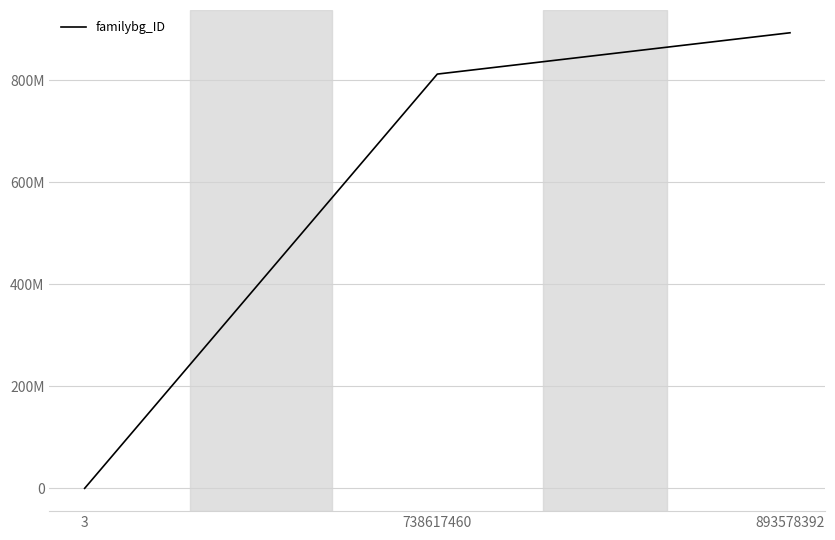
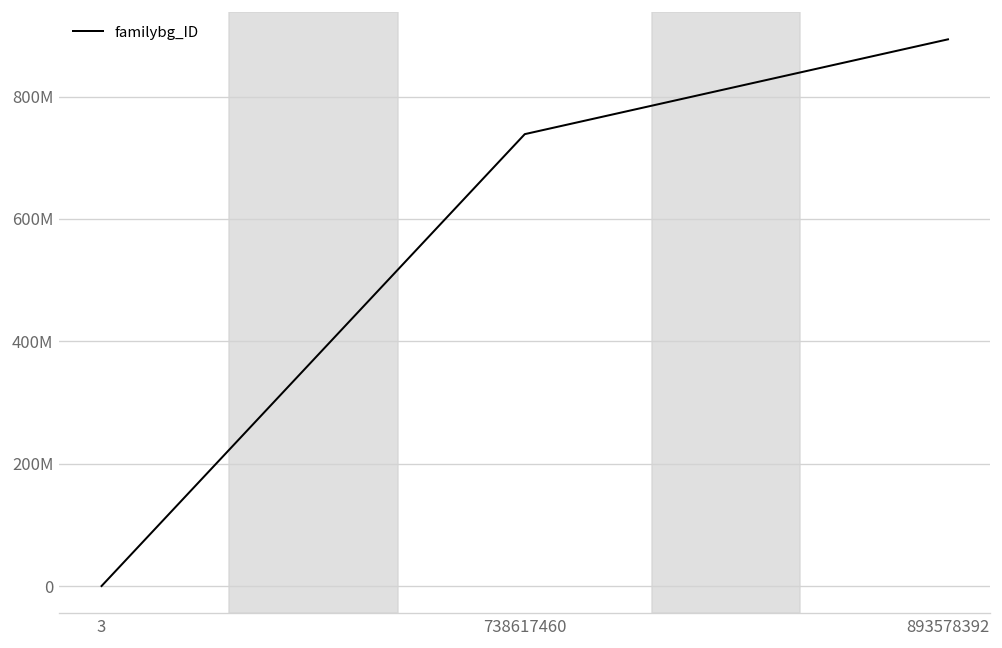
738617460: 810000000 -> 740000000
